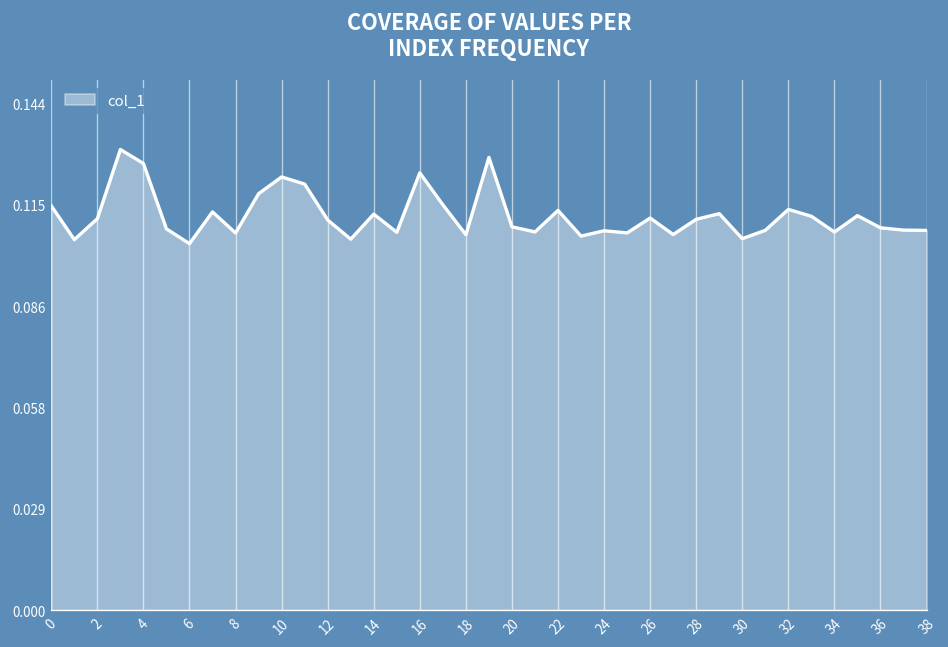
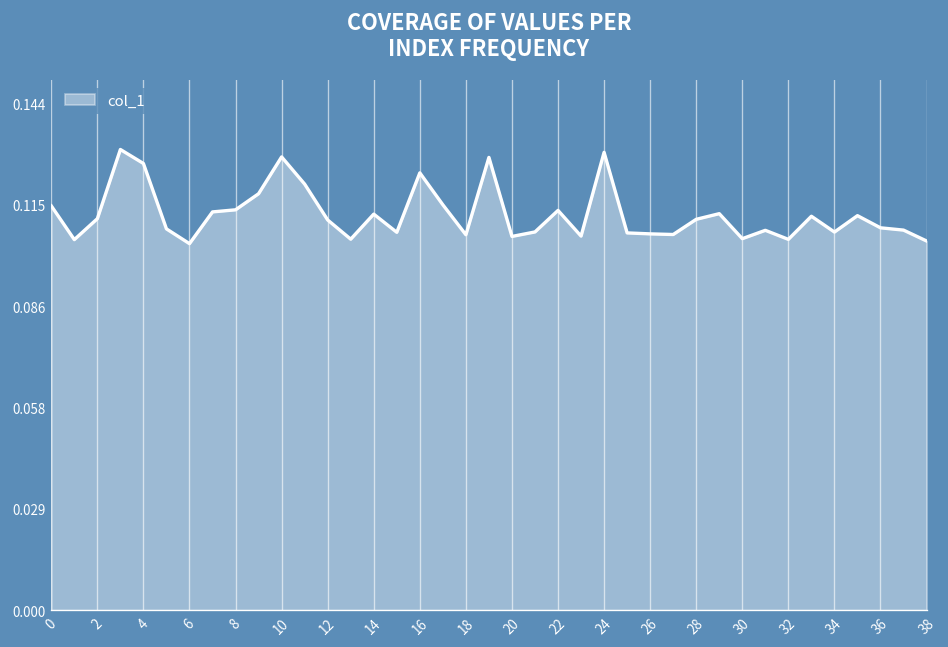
8: 0.107 -> 0.114
10: 0.123 -> 0.129
20: 0.109 -> 0.106
24: 0.108 -> 0.130
26: 0.111 -> 0.107
32: 0.114 -> 0.105
38: 0.108 -> 0.105
